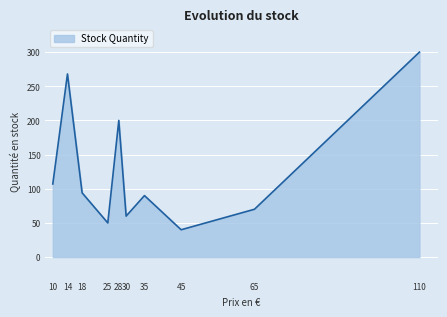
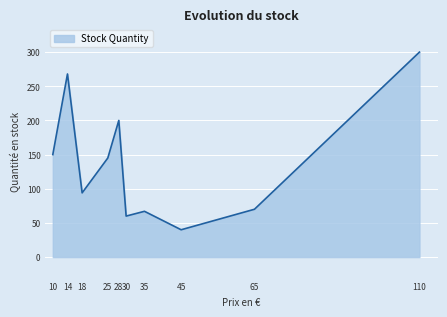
10: 110 -> 150
25: 50 -> 150
35: 90 -> 70
